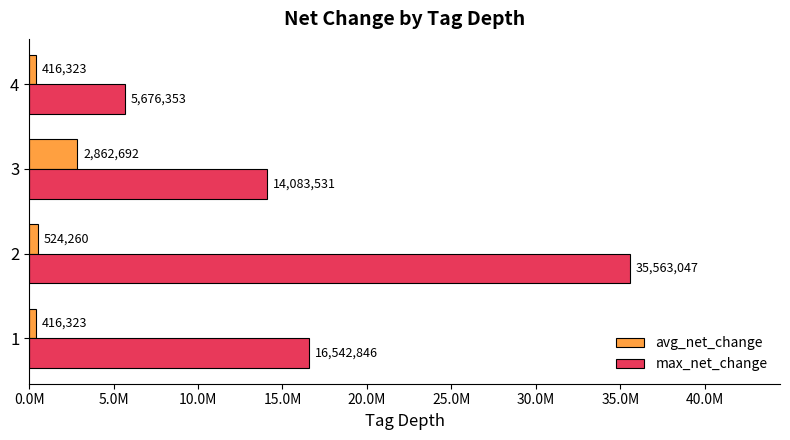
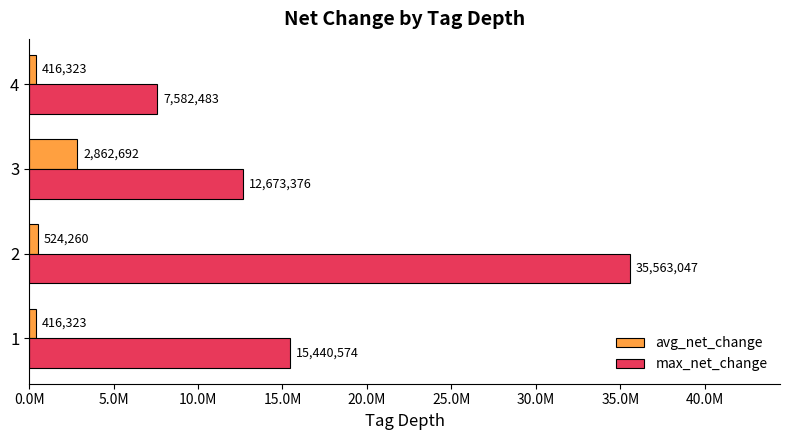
max_net_change, 4: 5,676,353 -> 7,582,483
max_net_change, 3: 14,083,531 -> 12,673,376
max_net_change, 1: 16,542,846 -> 15,440,574
